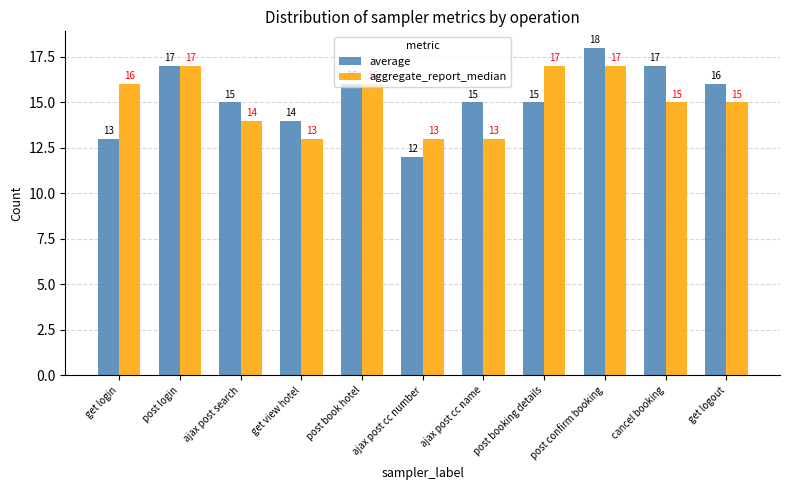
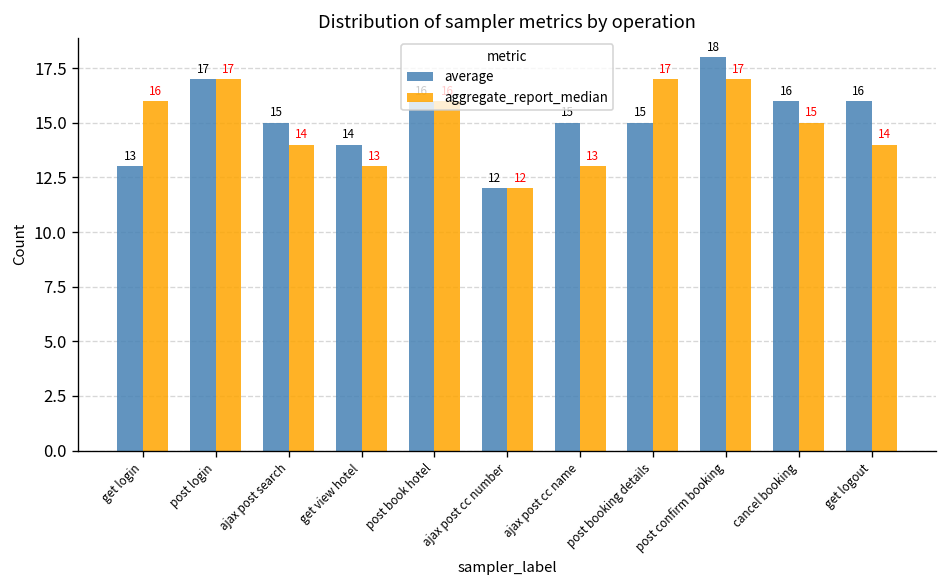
aggregate_report_median, ajax post cc number: 13 -> 12
average, cancel booking: 17 -> 16
aggregate_report_median, get logout: 15 -> 14
